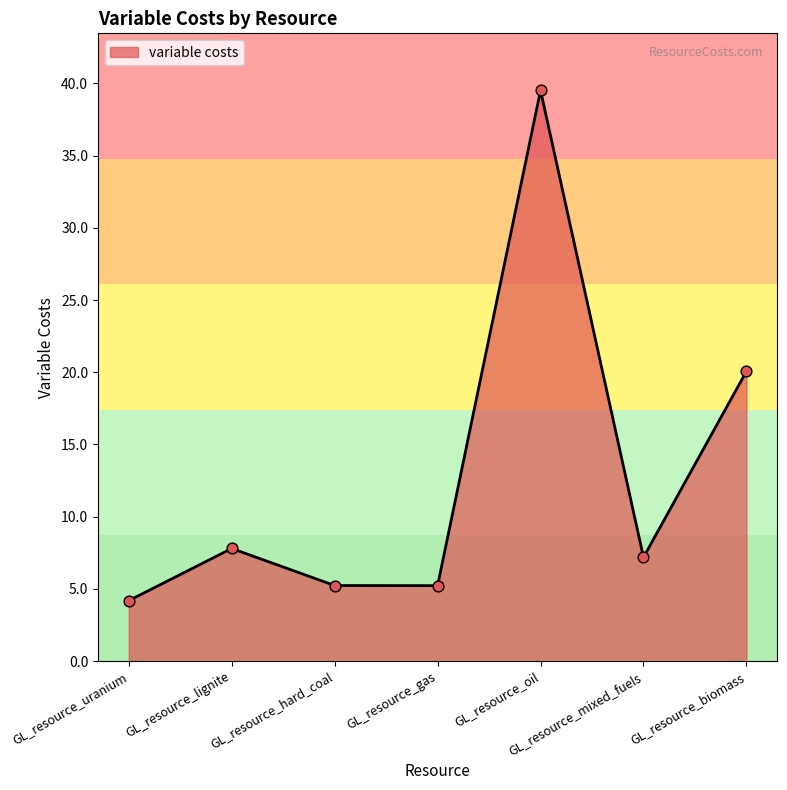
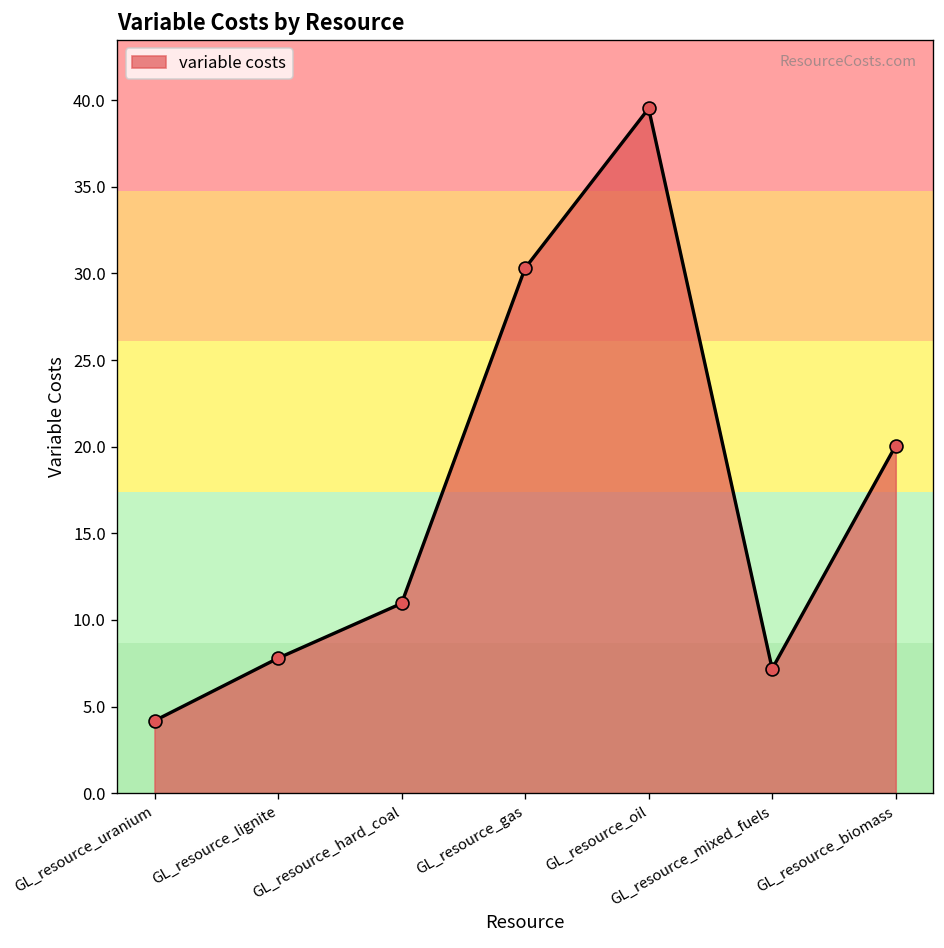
GL_resource_hard_coal: 5.2 -> 11.0
GL_resource_gas: 5.2 -> 30.3
